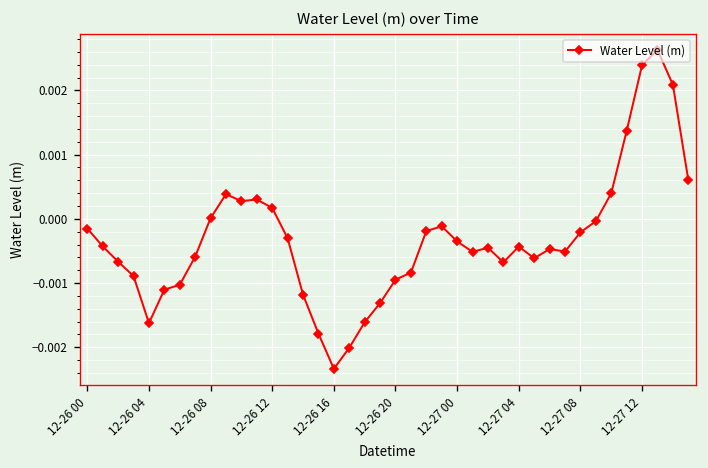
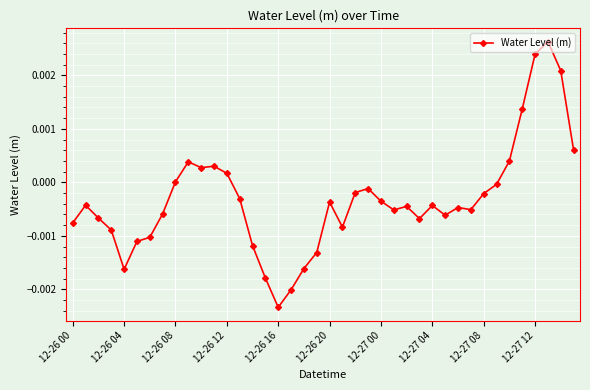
12-26 00: -0.0002 -> -0.0008
12-26 20: -0.0009 -> -0.0004
